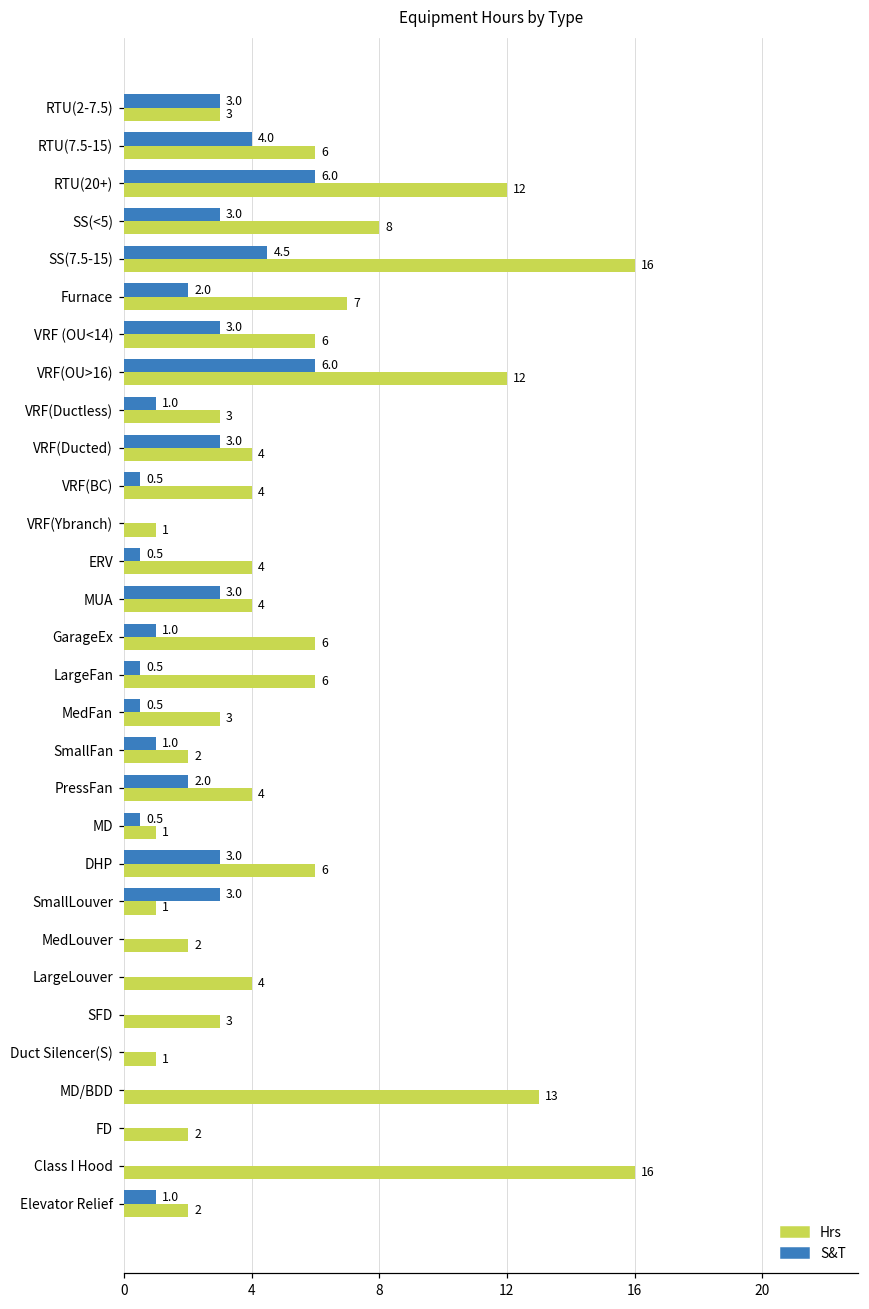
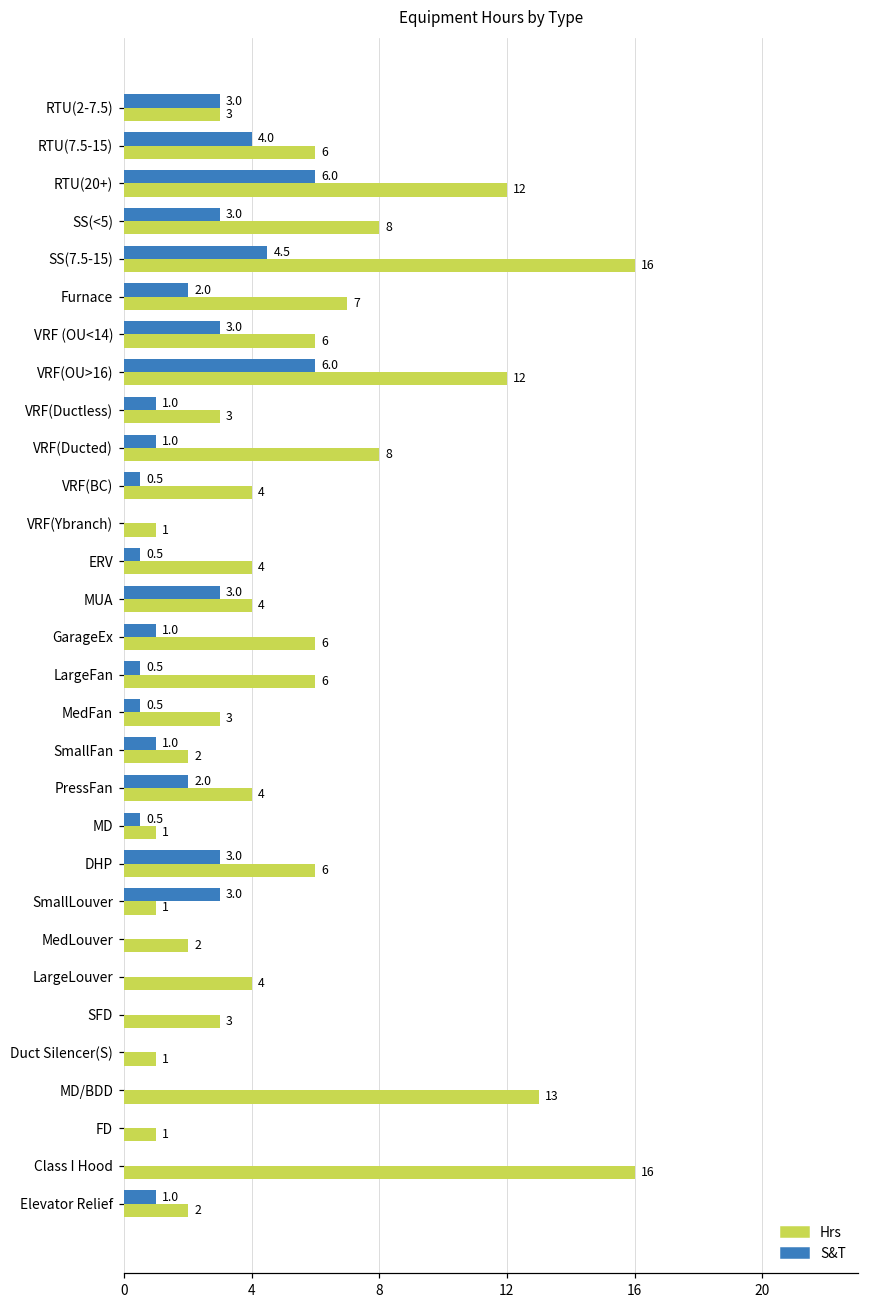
S&T, VRF(Ducted): 3.0 -> 1.0
Hrs, VRF(Ducted): 4 -> 8
Hrs, FD: 2 -> 1
